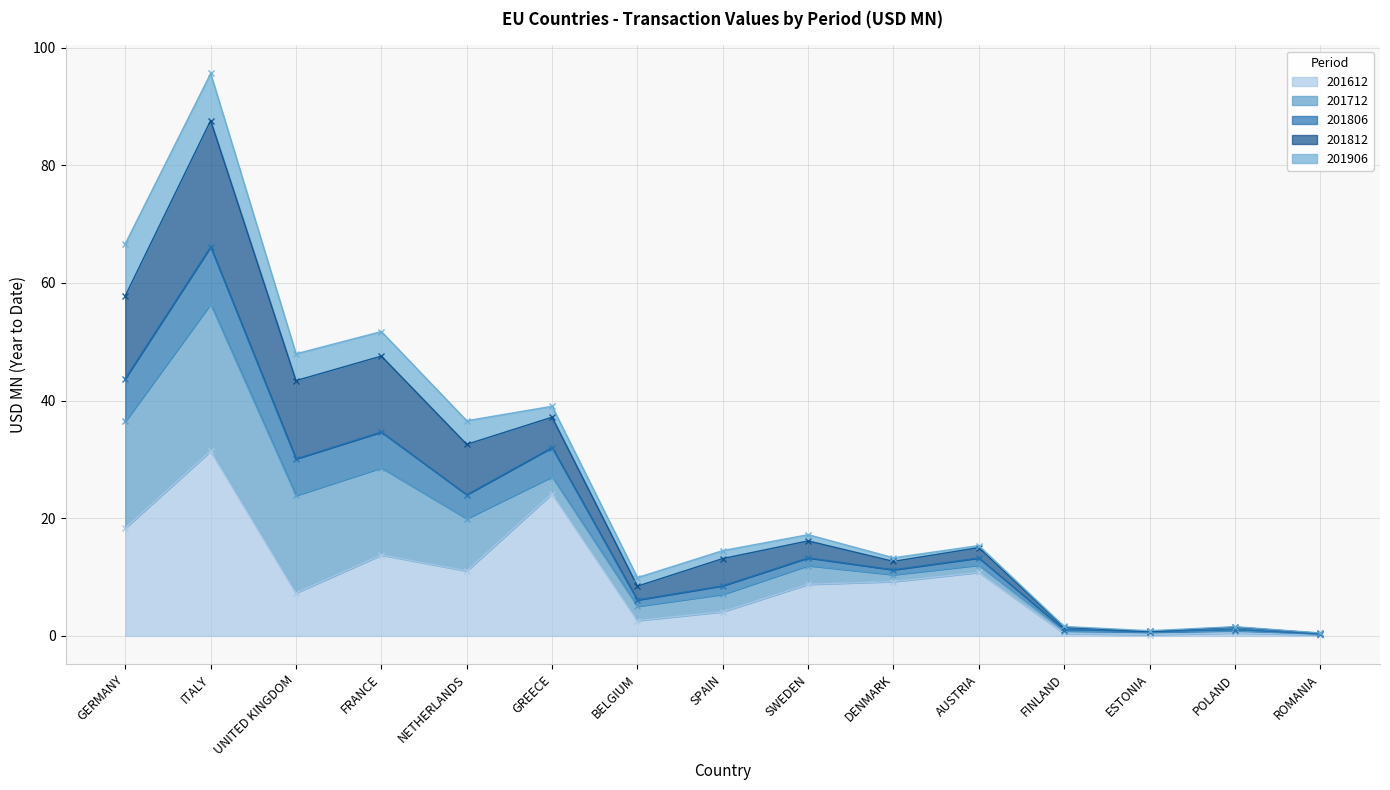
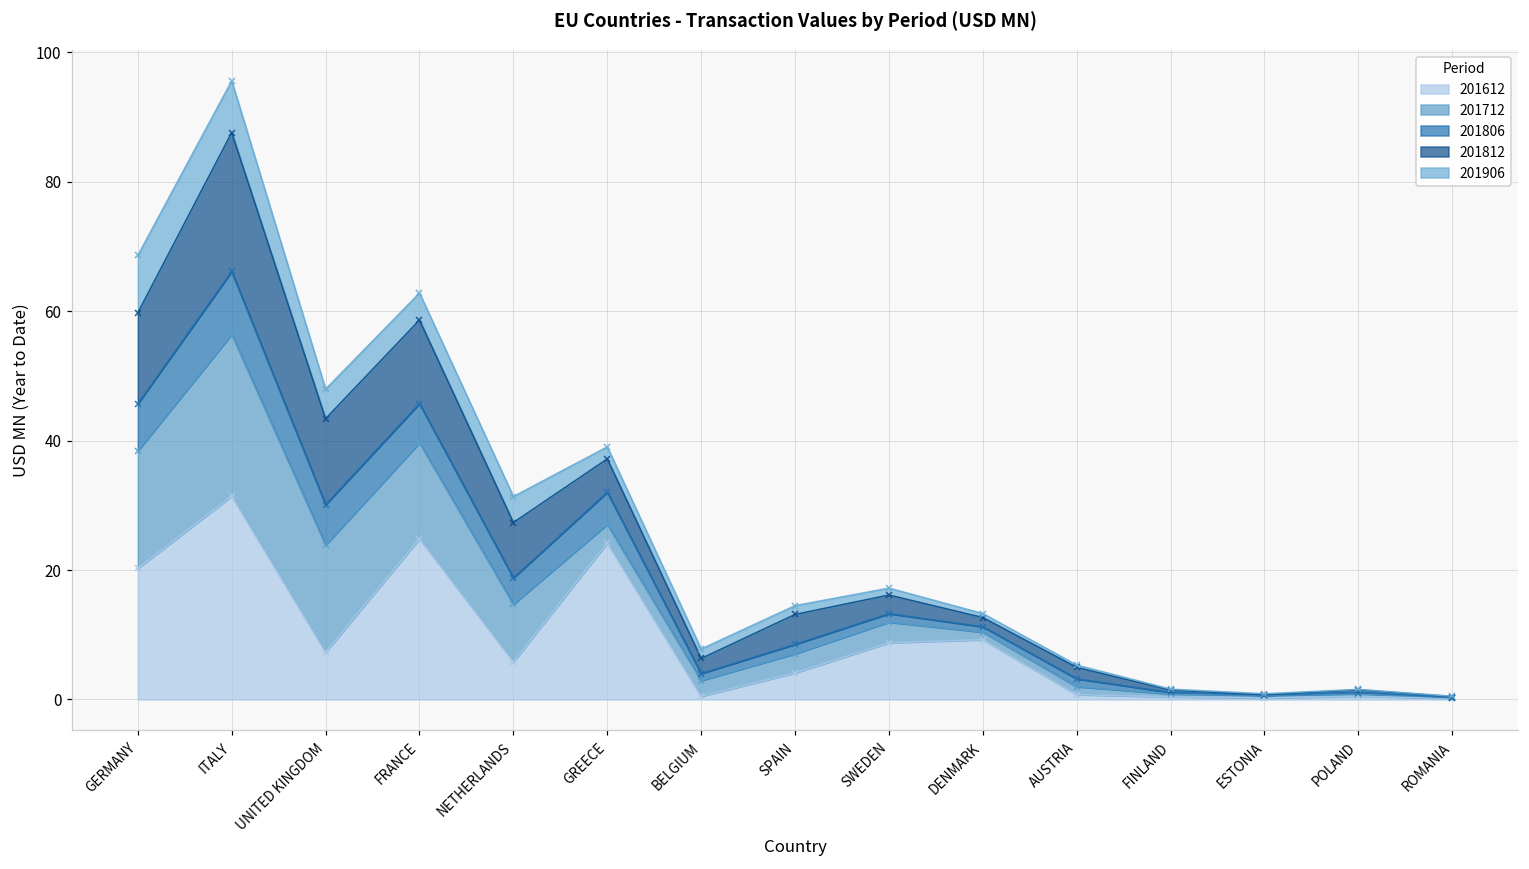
201612, GERMANY: 18 -> 20
201612, FRANCE: 14 -> 25
201612, NETHERLANDS: 11 -> 6
201612, BELGIUM: 3 -> 0
201612, AUSTRIA: 11 -> 1
